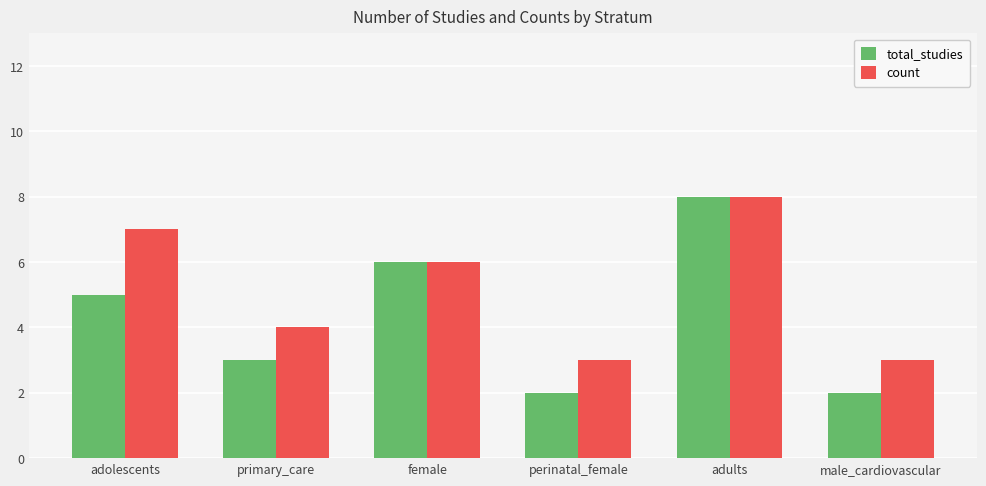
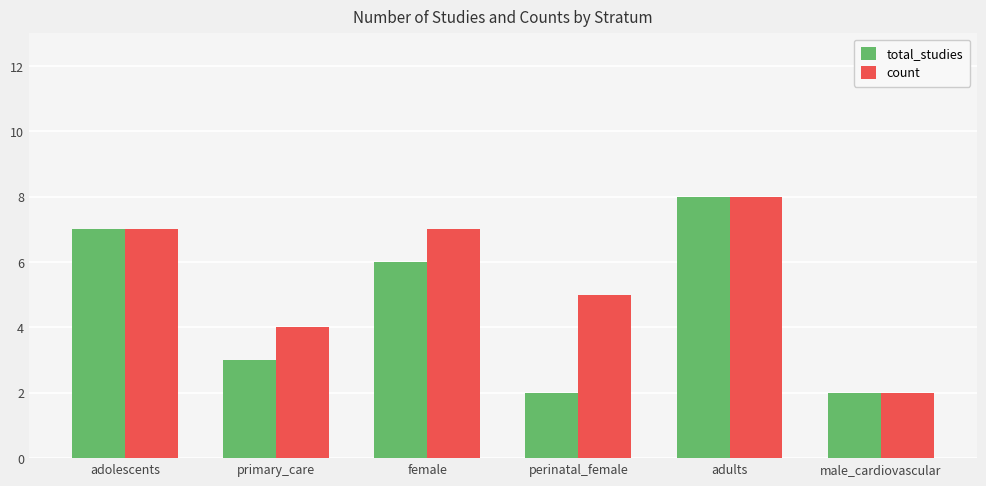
total_studies, adolescents: 5 -> 7
count, female: 6 -> 7
count, perinatal_female: 3 -> 5
count, male_cardiovascular: 3 -> 2
